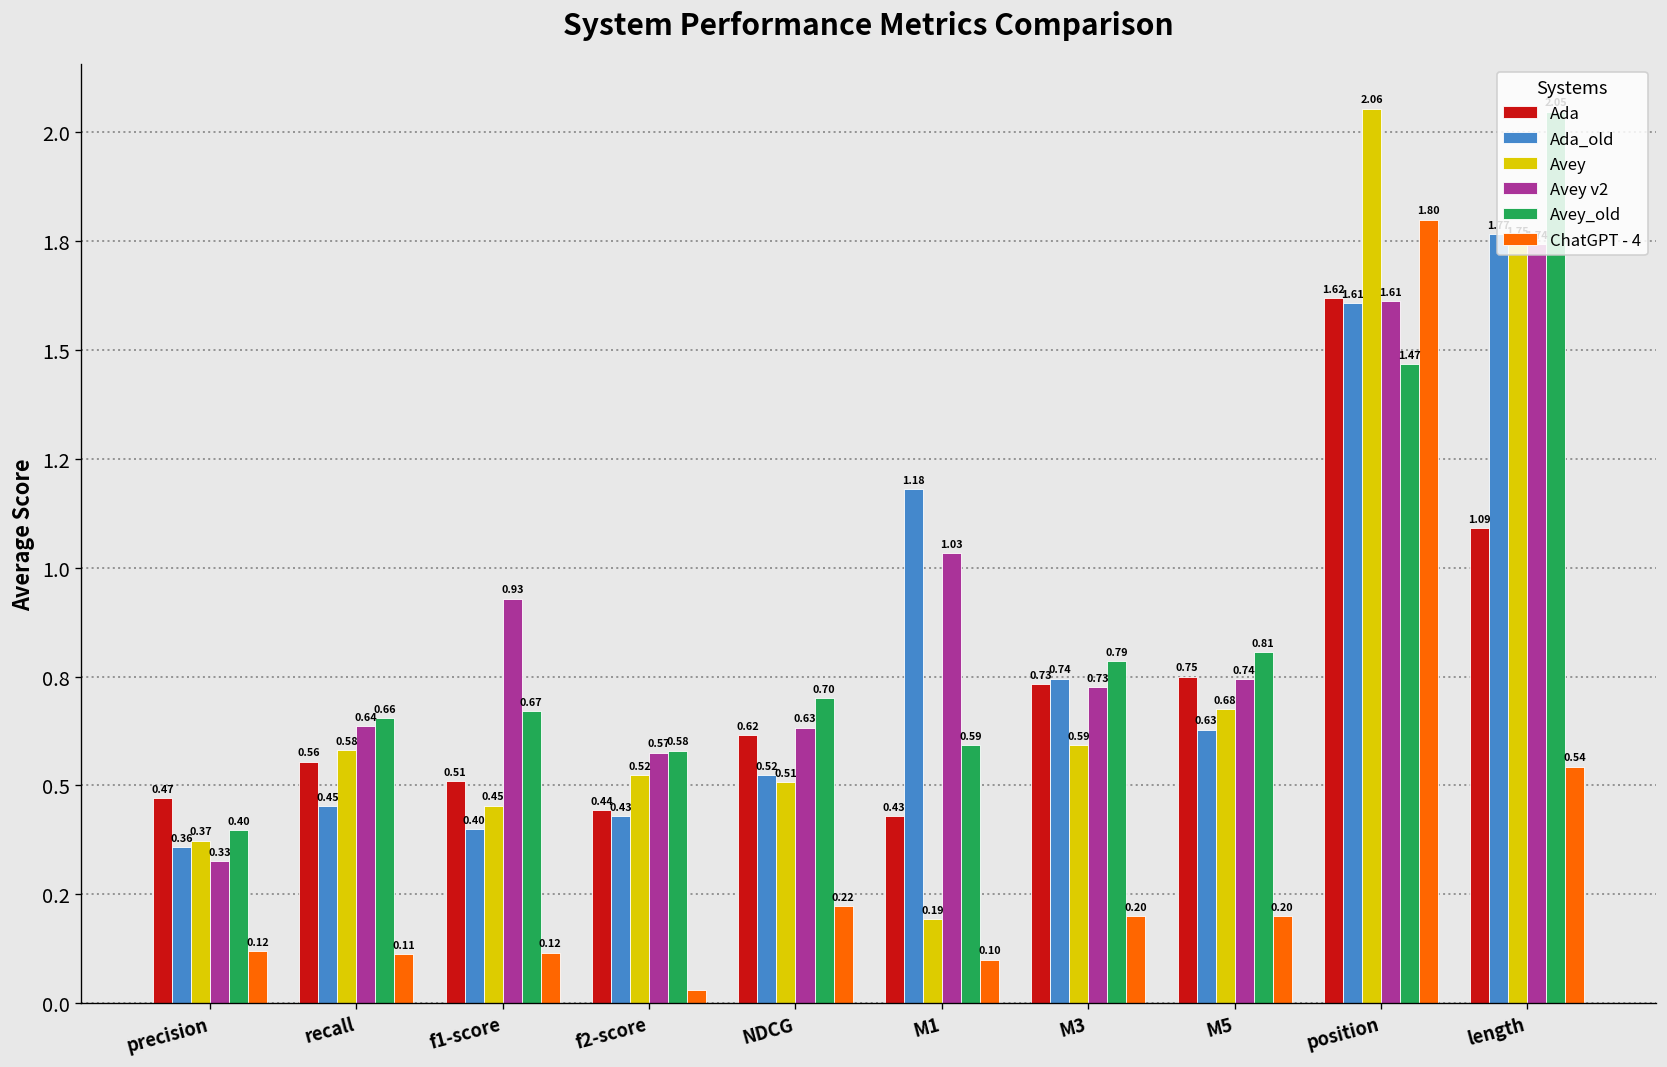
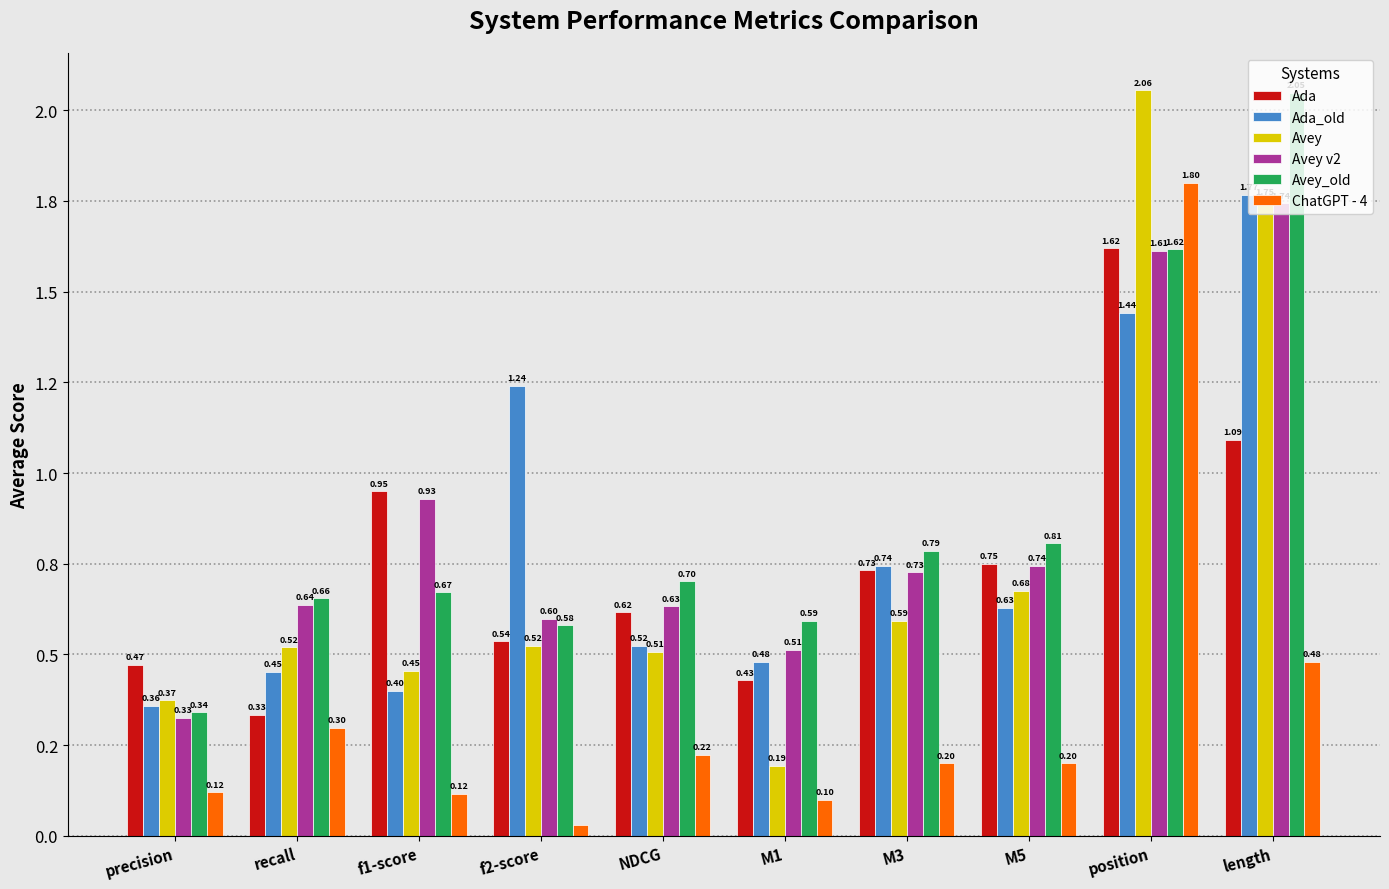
Avey_old, precision: 0.40 -> 0.34
Ada, recall: 0.56 -> 0.33
Avey, recall: 0.58 -> 0.52
ChatGPT - 4, recall: 0.11 -> 0.30
Ada, f1-score: 0.51 -> 0.95
Ada, f2-score: 0.44 -> 0.54
Ada_old, f2-score: 0.43 -> 1.24
Avey v2, f2-score: 0.57 -> 0.60
Ada_old, M1: 1.18 -> 0.48
Avey v2, M1: 1.03 -> 0.51
Ada_old, position: 1.61 -> 1.44
Avey_old, position: 1.47 -> 1.62
ChatGPT - 4, length: 0.54 -> 0.48
